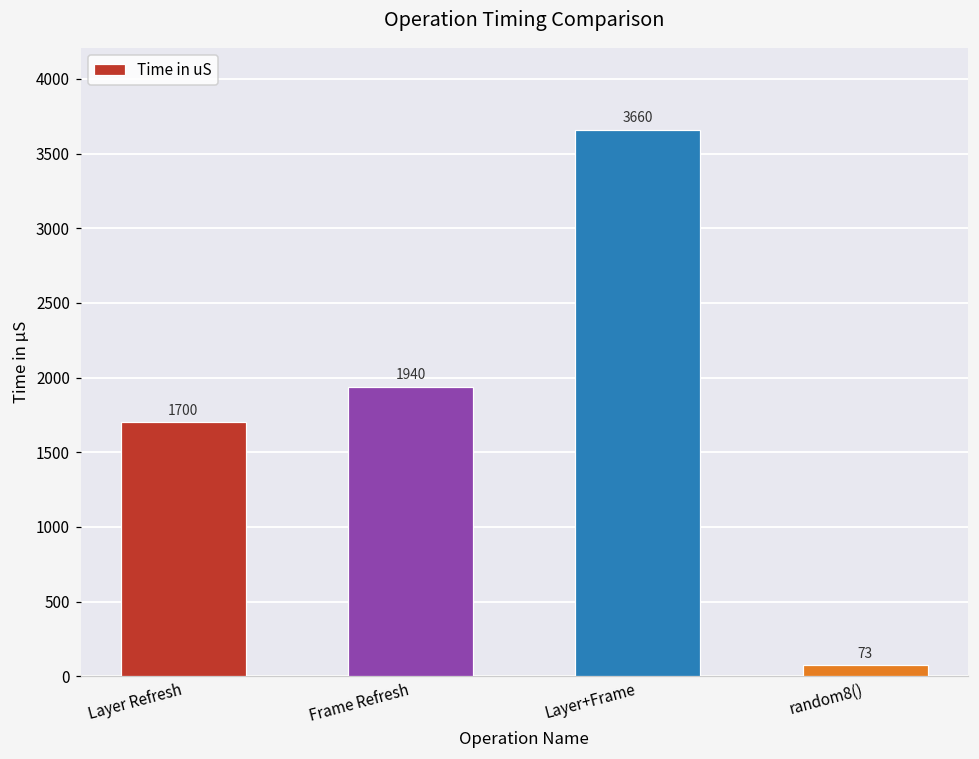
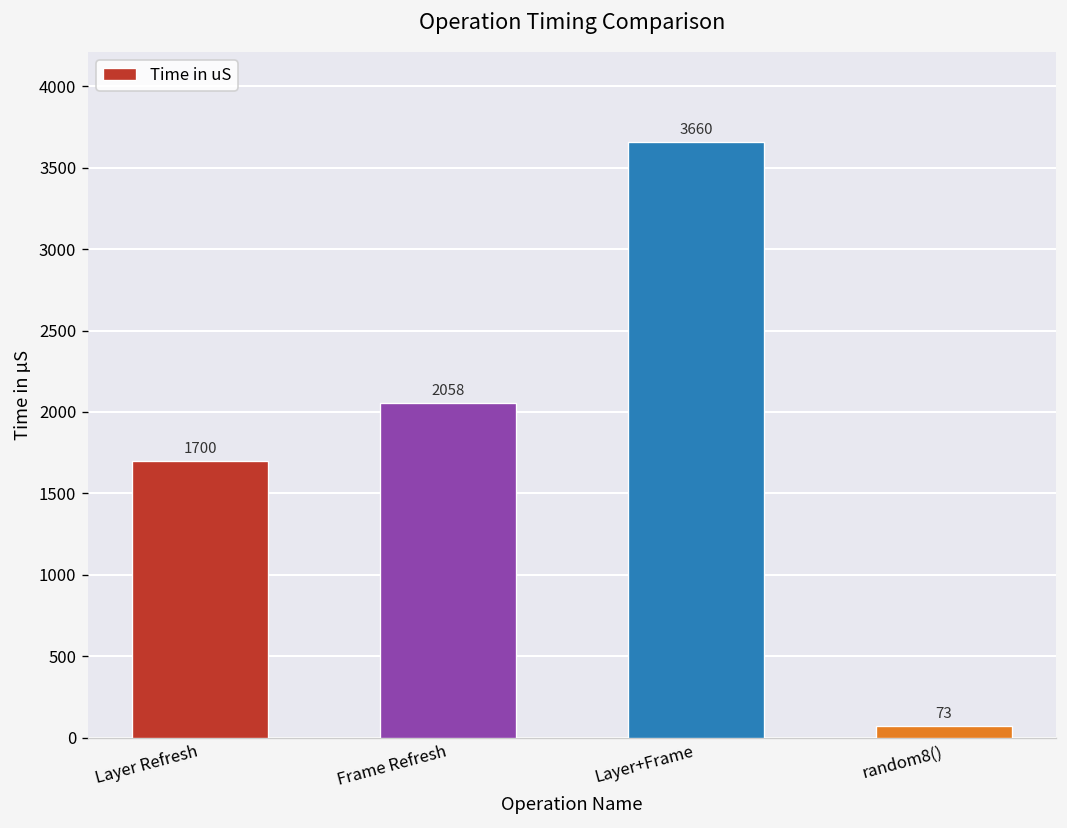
Frame Refresh: 1940 -> 2058
